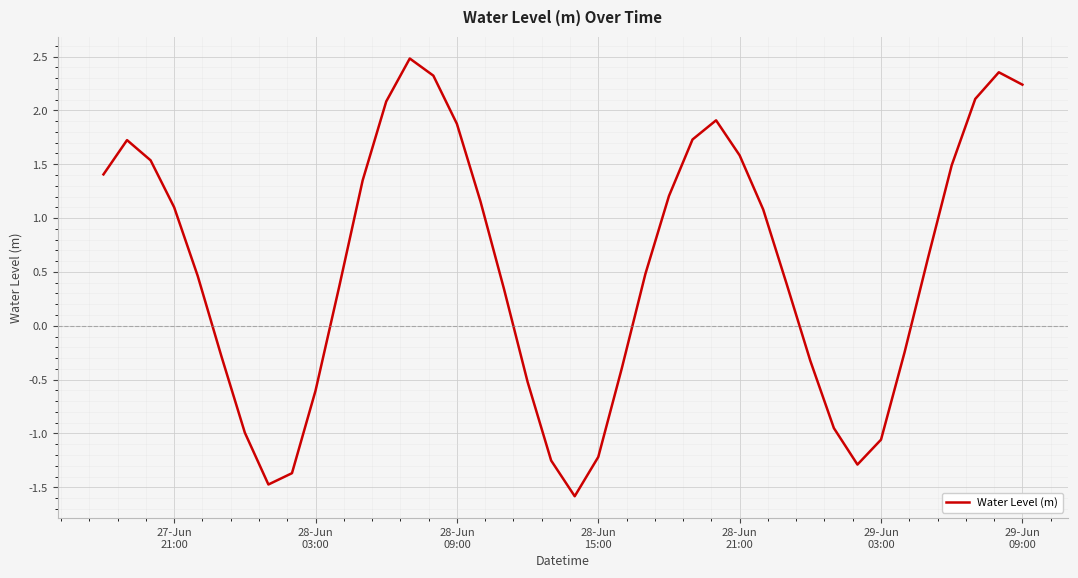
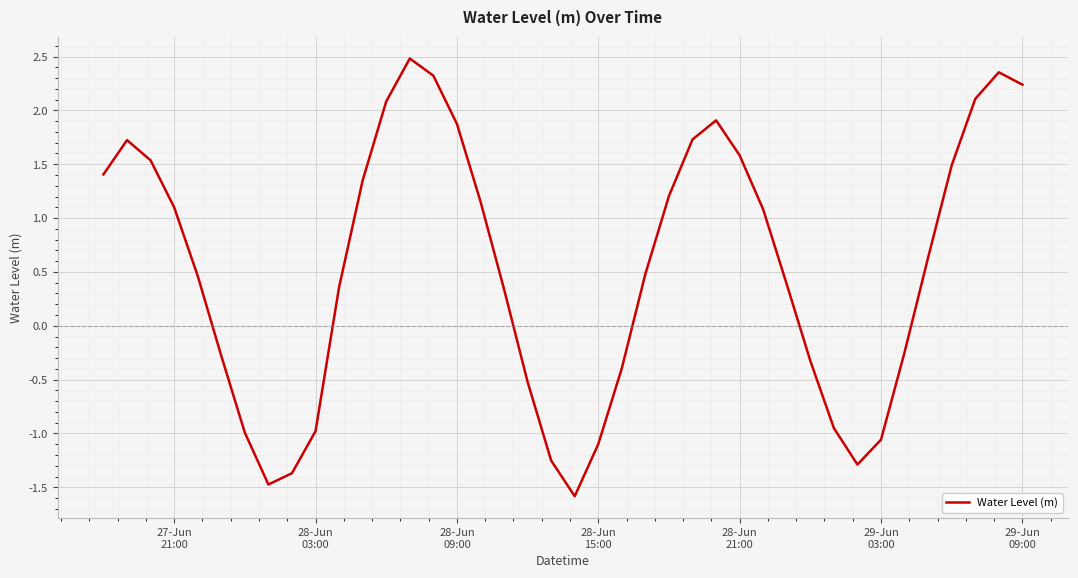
28-Jun 03:00: -0.60 -> -0.98
28-Jun 15:00: -1.22 -> -1.10
